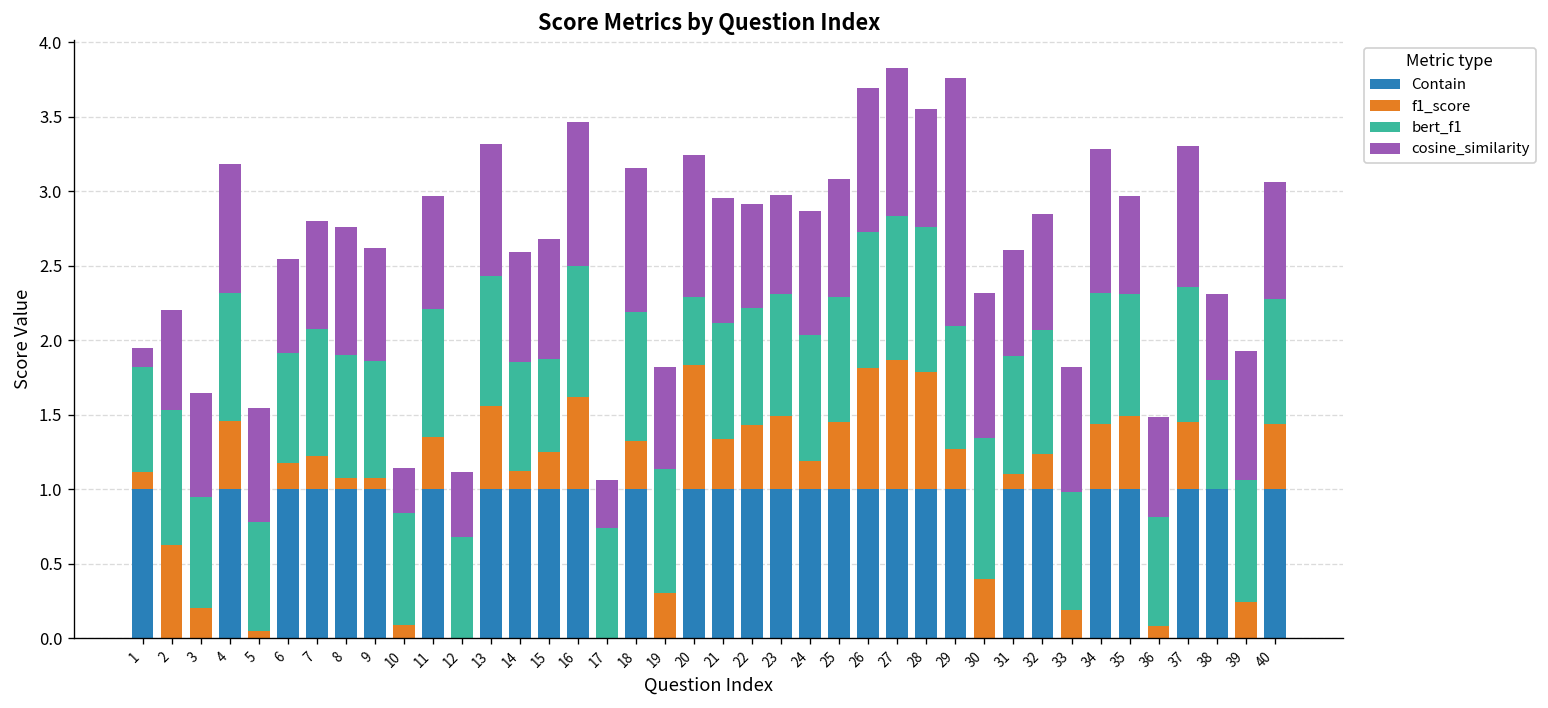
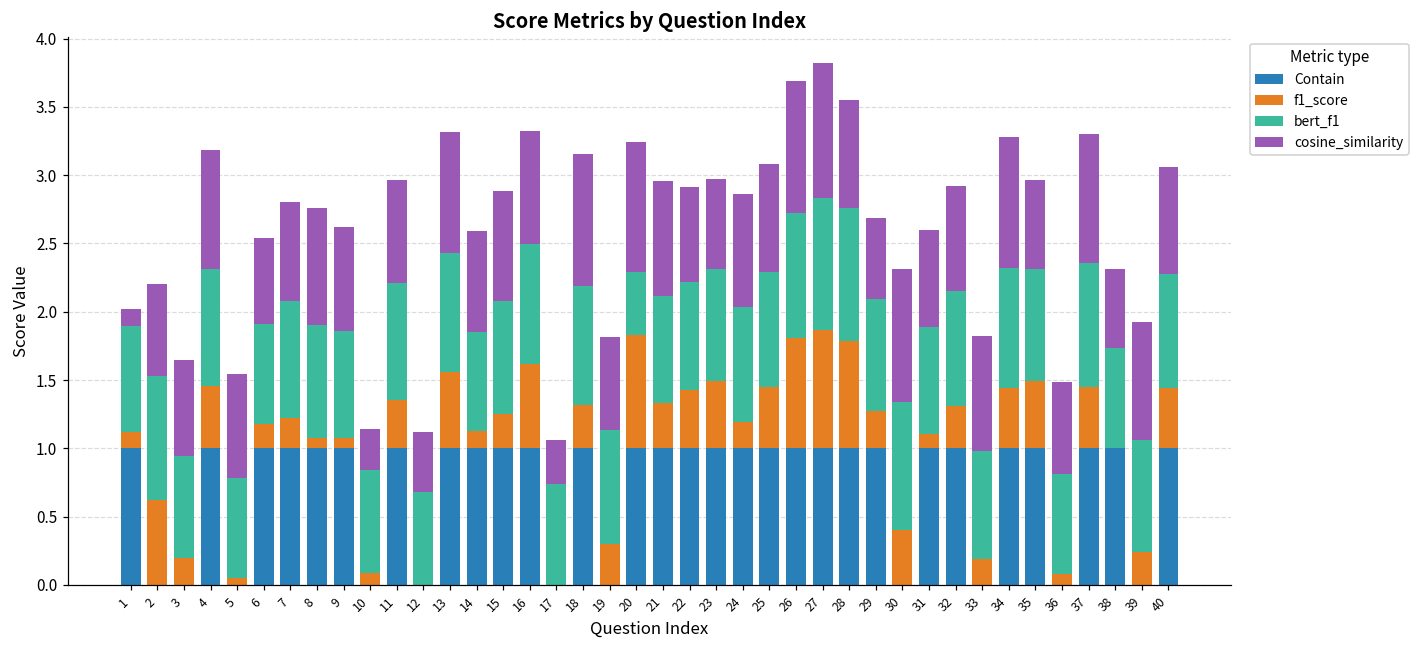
bert_f1, 1: 0.70 -> 0.78
bert_f1, 15: 0.63 -> 0.83
cosine_similarity, 16: 0.96 -> 0.83
cosine_similarity, 29: 1.67 -> 0.59
f1_score, 32: 0.23 -> 0.31
